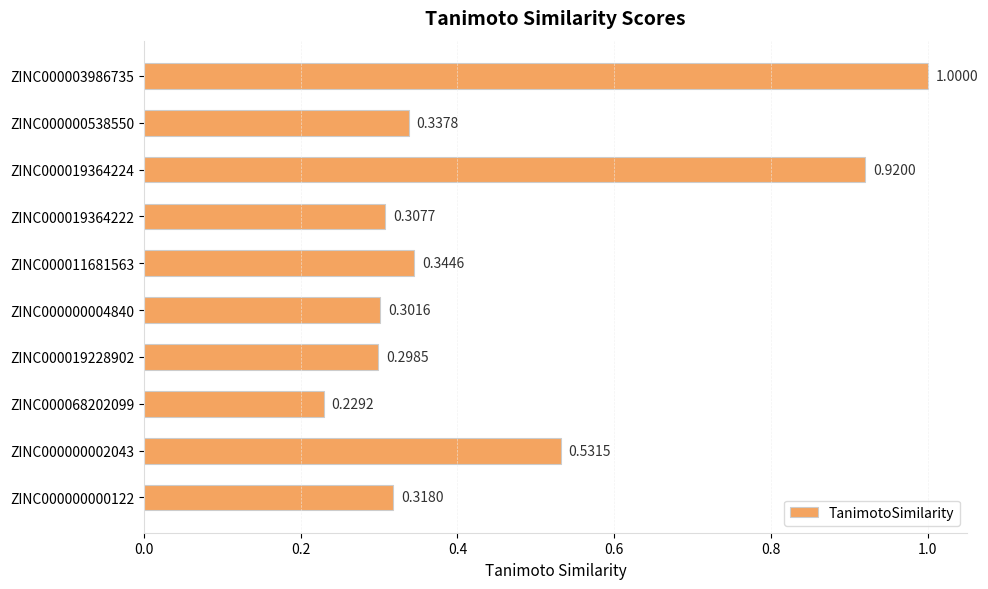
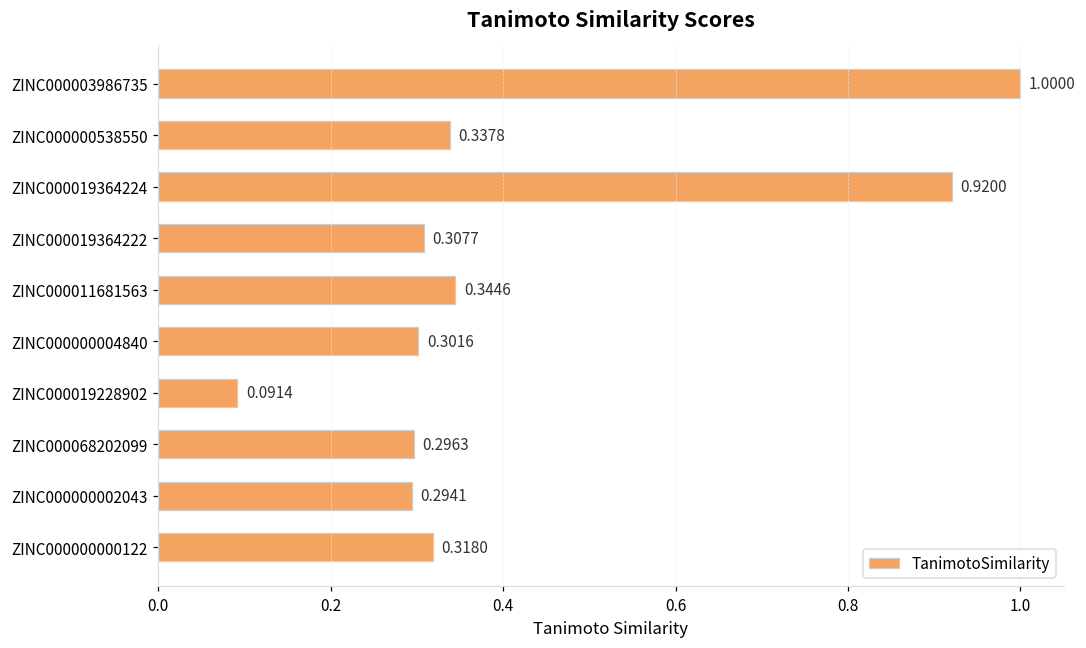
ZINC000019228902: 0.2985 -> 0.0914
ZINC000068202099: 0.2292 -> 0.2963
ZINC000000002043: 0.5315 -> 0.2941
